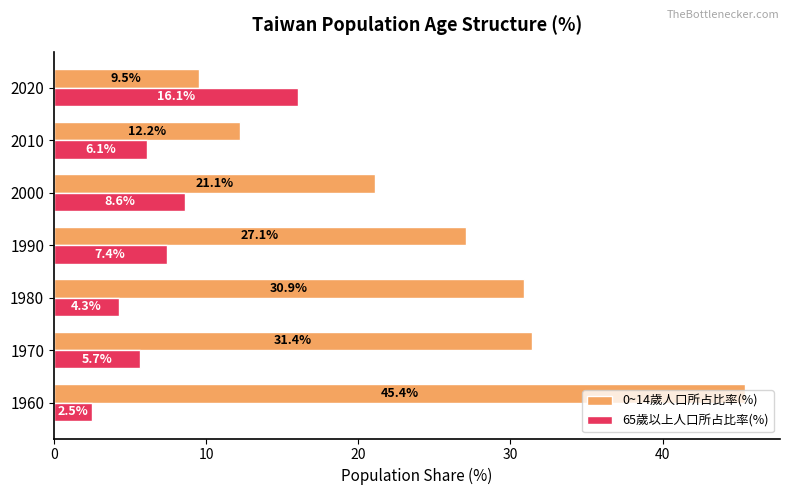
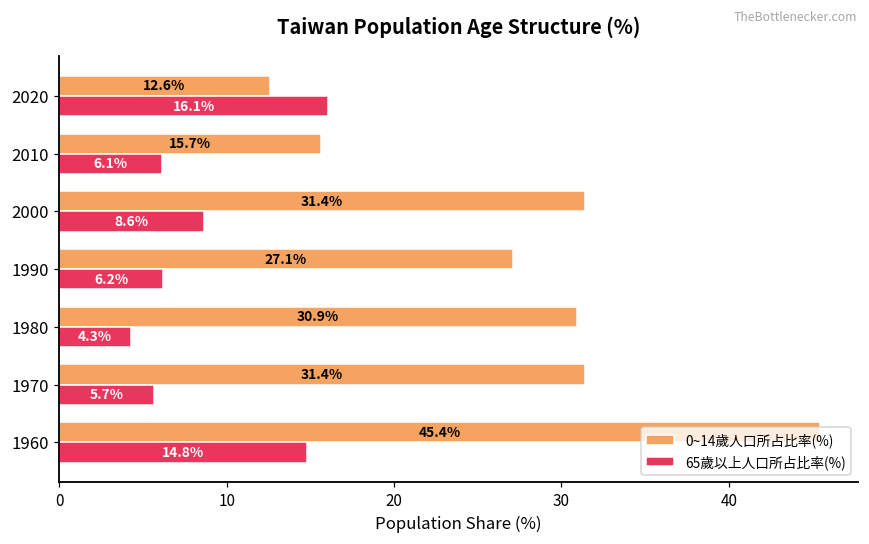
0~14歲人口所占比率(%), 2020: 9.5% -> 12.6%
0~14歲人口所占比率(%), 2010: 12.2% -> 15.7%
0~14歲人口所占比率(%), 2000: 21.1% -> 31.4%
65歲以上人口所占比率(%), 1990: 7.4% -> 6.2%
65歲以上人口所占比率(%), 1960: 2.5% -> 14.8%
